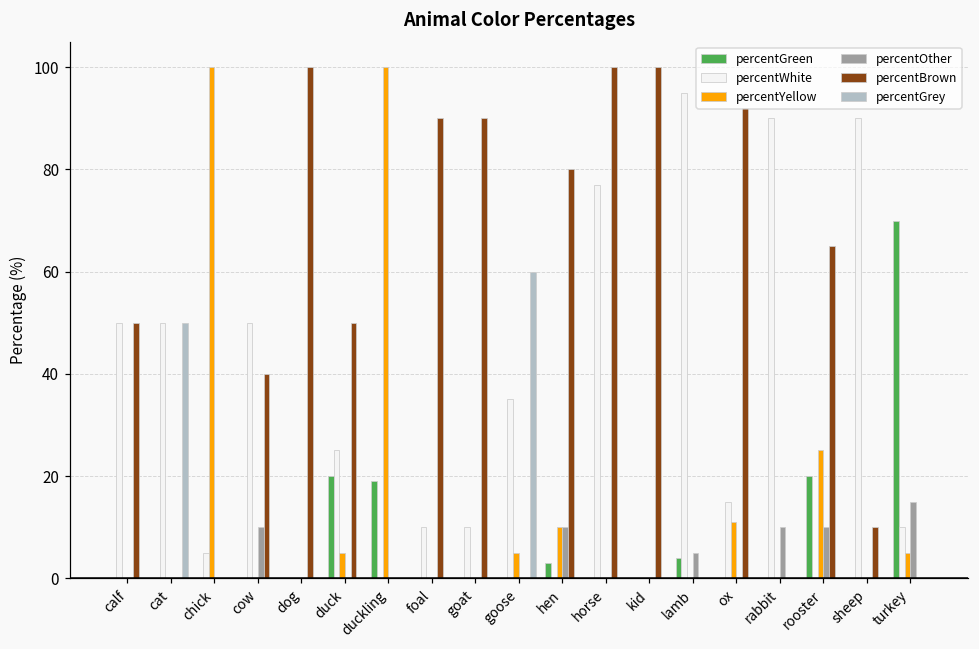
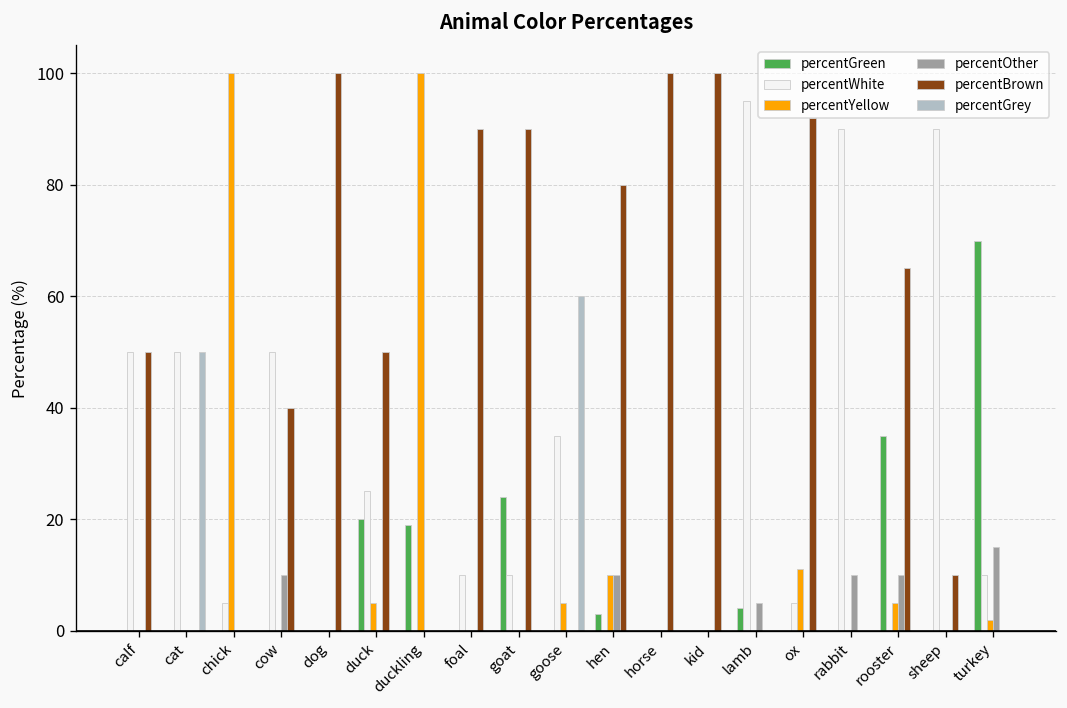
percentGreen, goat: 0 -> 24
percentWhite, horse: 77 -> 0
percentWhite, ox: 15 -> 5
percentGreen, rooster: 20 -> 35
percentYellow, rooster: 25 -> 5
percentYellow, turkey: 5 -> 2
